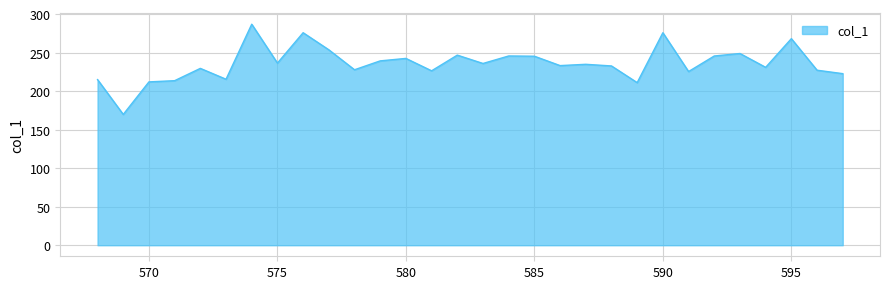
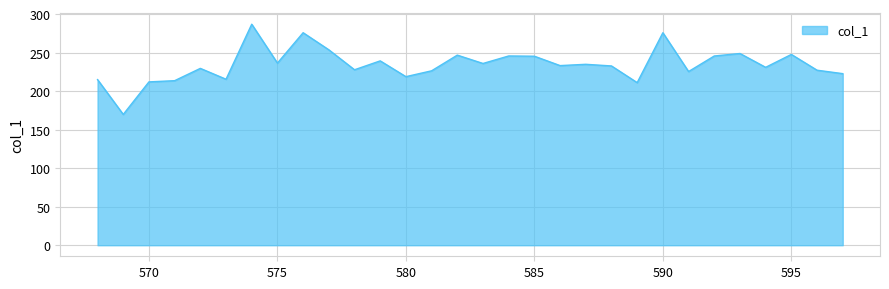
580: 240 -> 220
595: 270 -> 250
